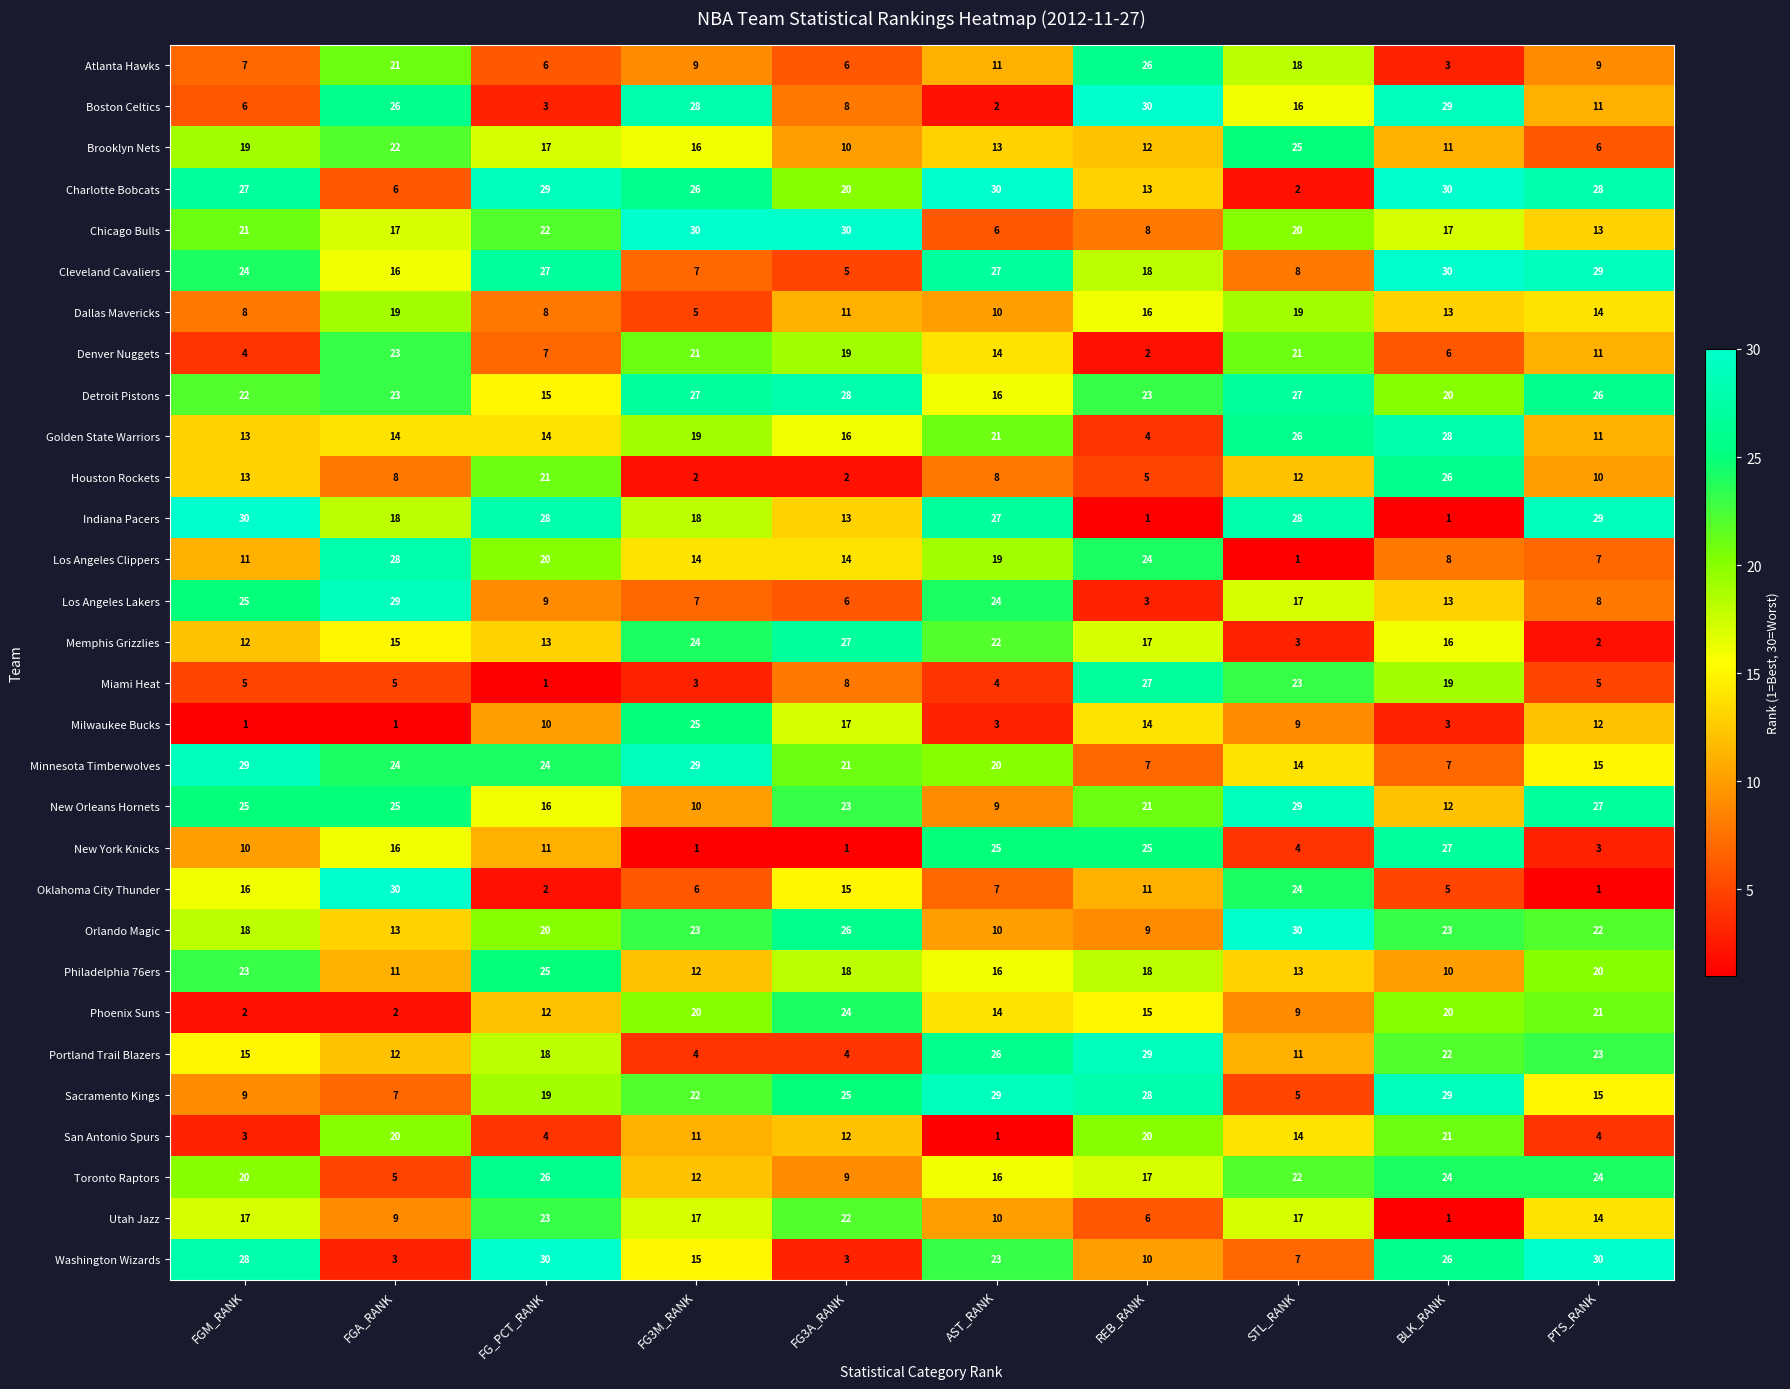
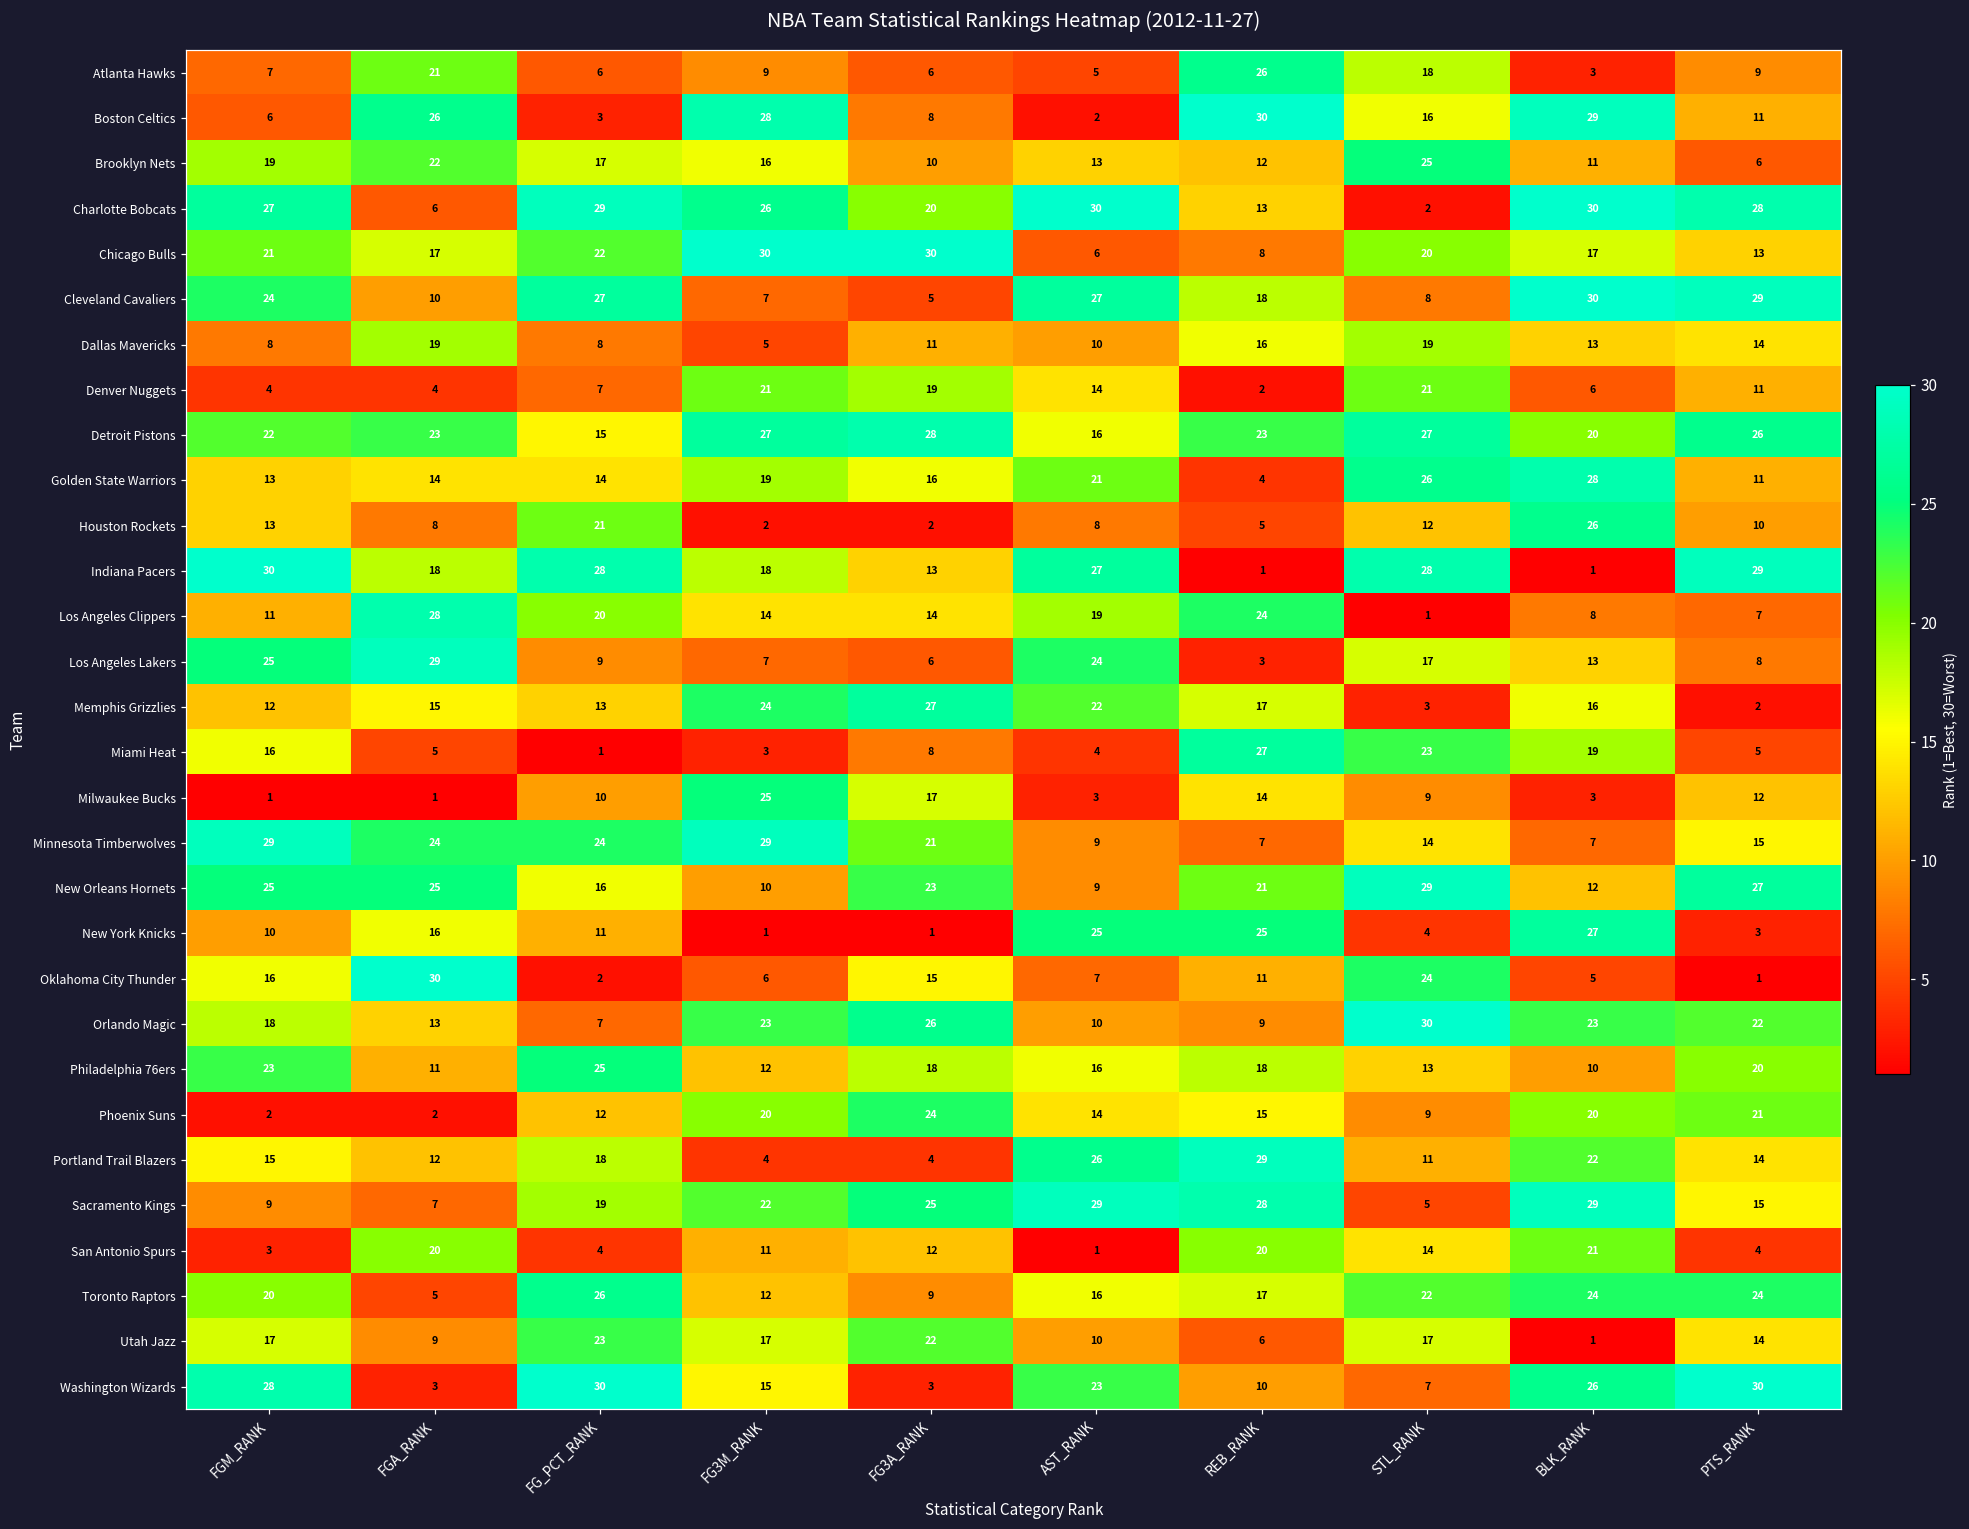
Atlanta Hawks, AST_RANK: 11 -> 5
Cleveland Cavaliers, FGA_RANK: 16 -> 10
Denver Nuggets, FGA_RANK: 23 -> 4
Miami Heat, FGM_RANK: 5 -> 16
Minnesota Timberwolves, AST_RANK: 20 -> 9
Orlando Magic, FG_PCT_RANK: 20 -> 7
Portland Trail Blazers, PTS_RANK: 23 -> 14
